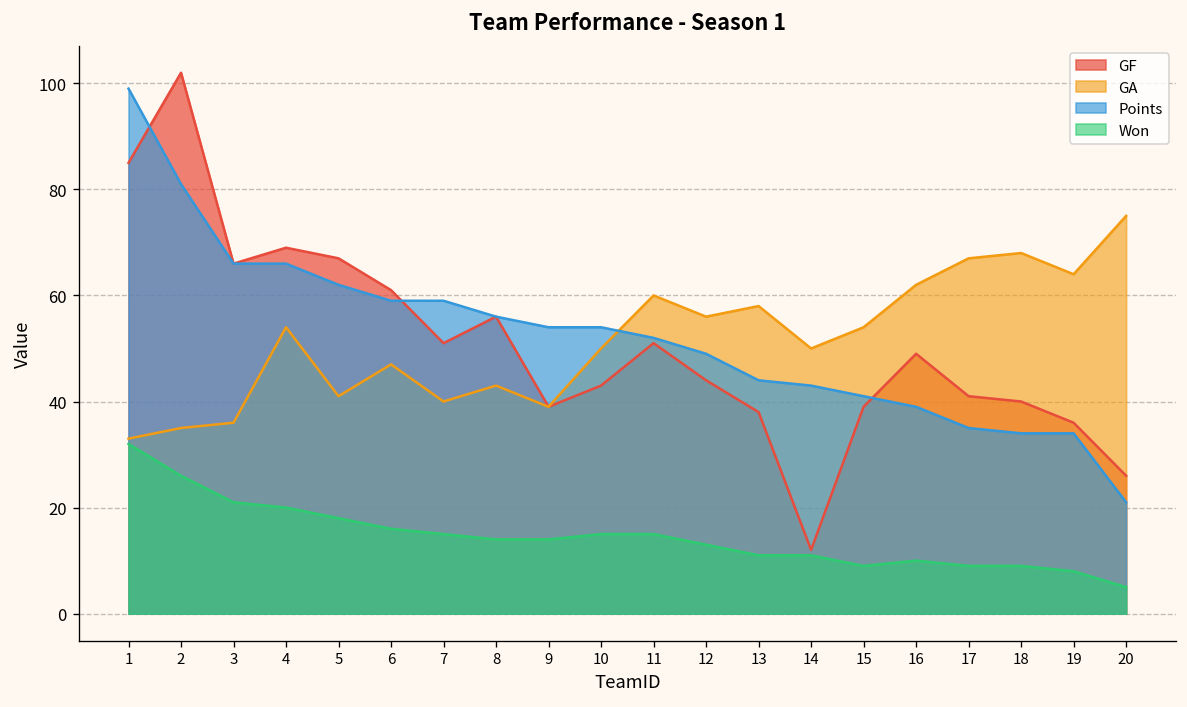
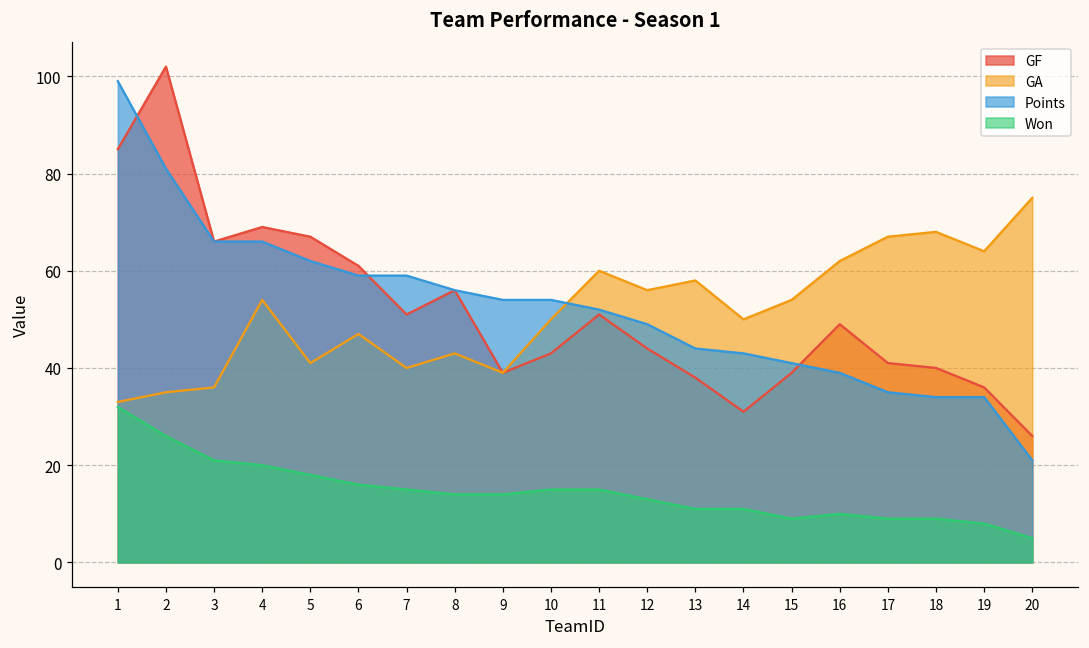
GF, 14: 12 -> 31
